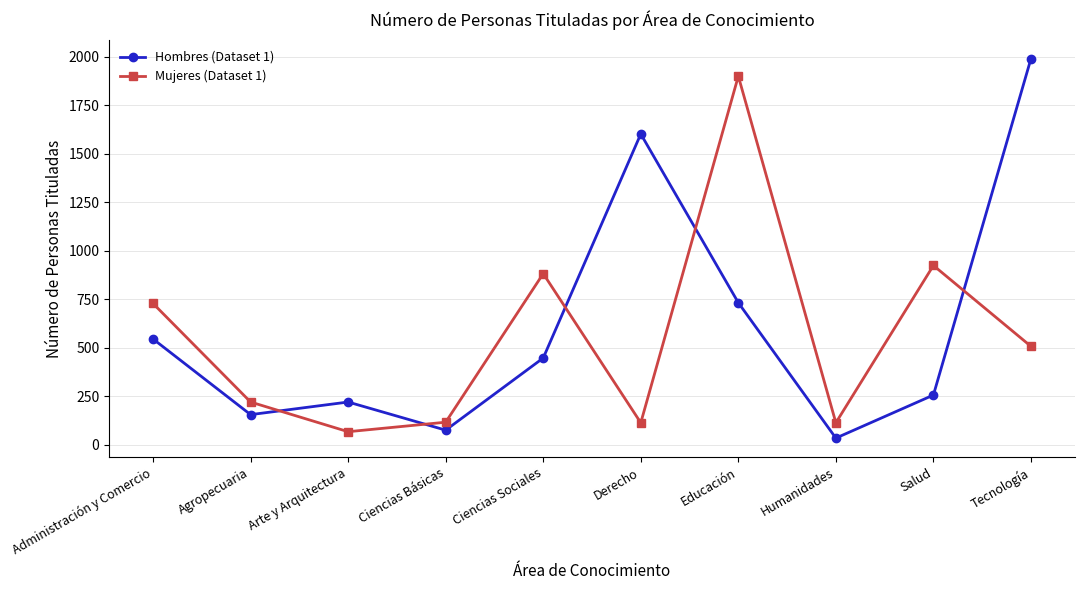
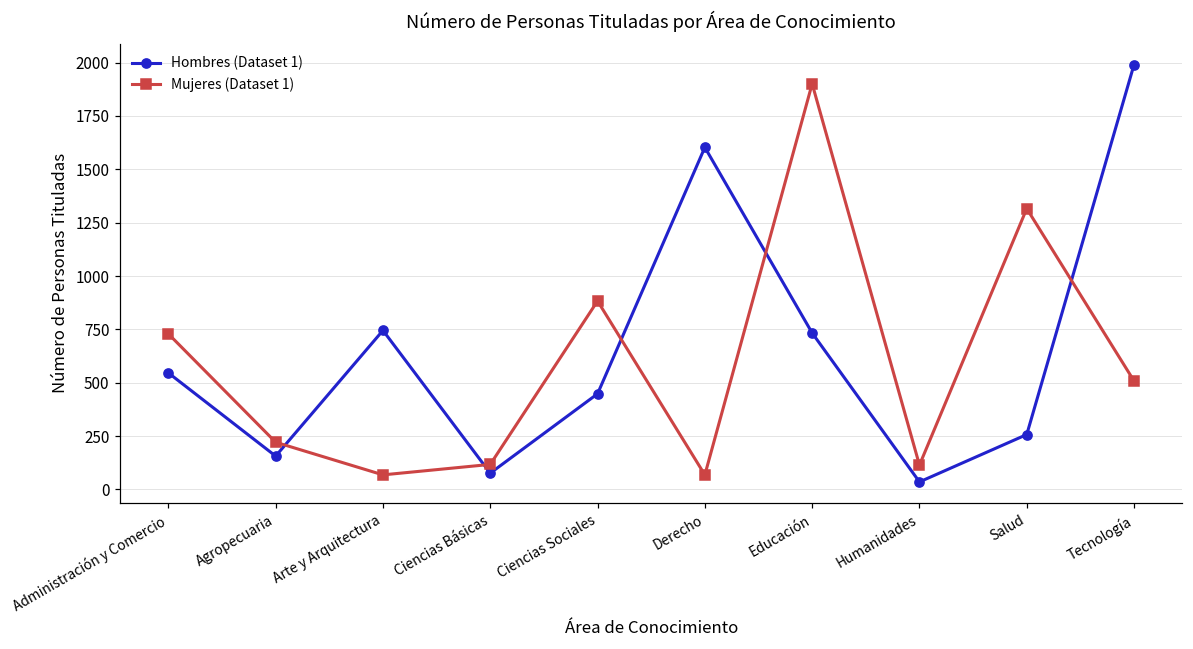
Hombres (Dataset 1), Arte y Arquitectura: 220 -> 750
Mujeres (Dataset 1), Derecho: 110 -> 70
Mujeres (Dataset 1), Salud: 930 -> 1320
